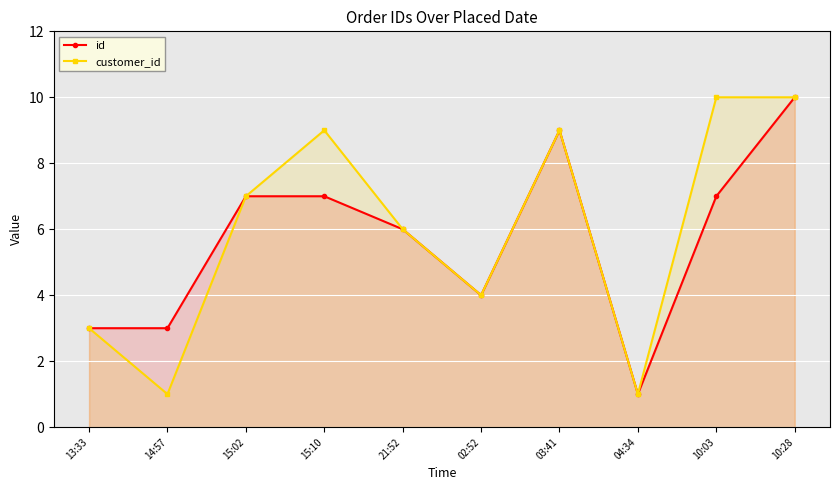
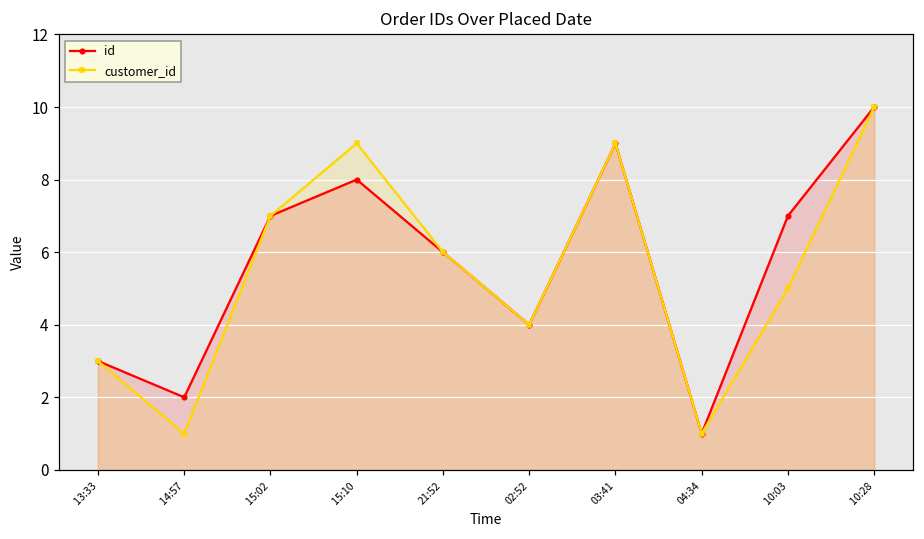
id, 14:57: 3 -> 2
id, 15:10: 7 -> 8
customer_id, 10:03: 10 -> 5
